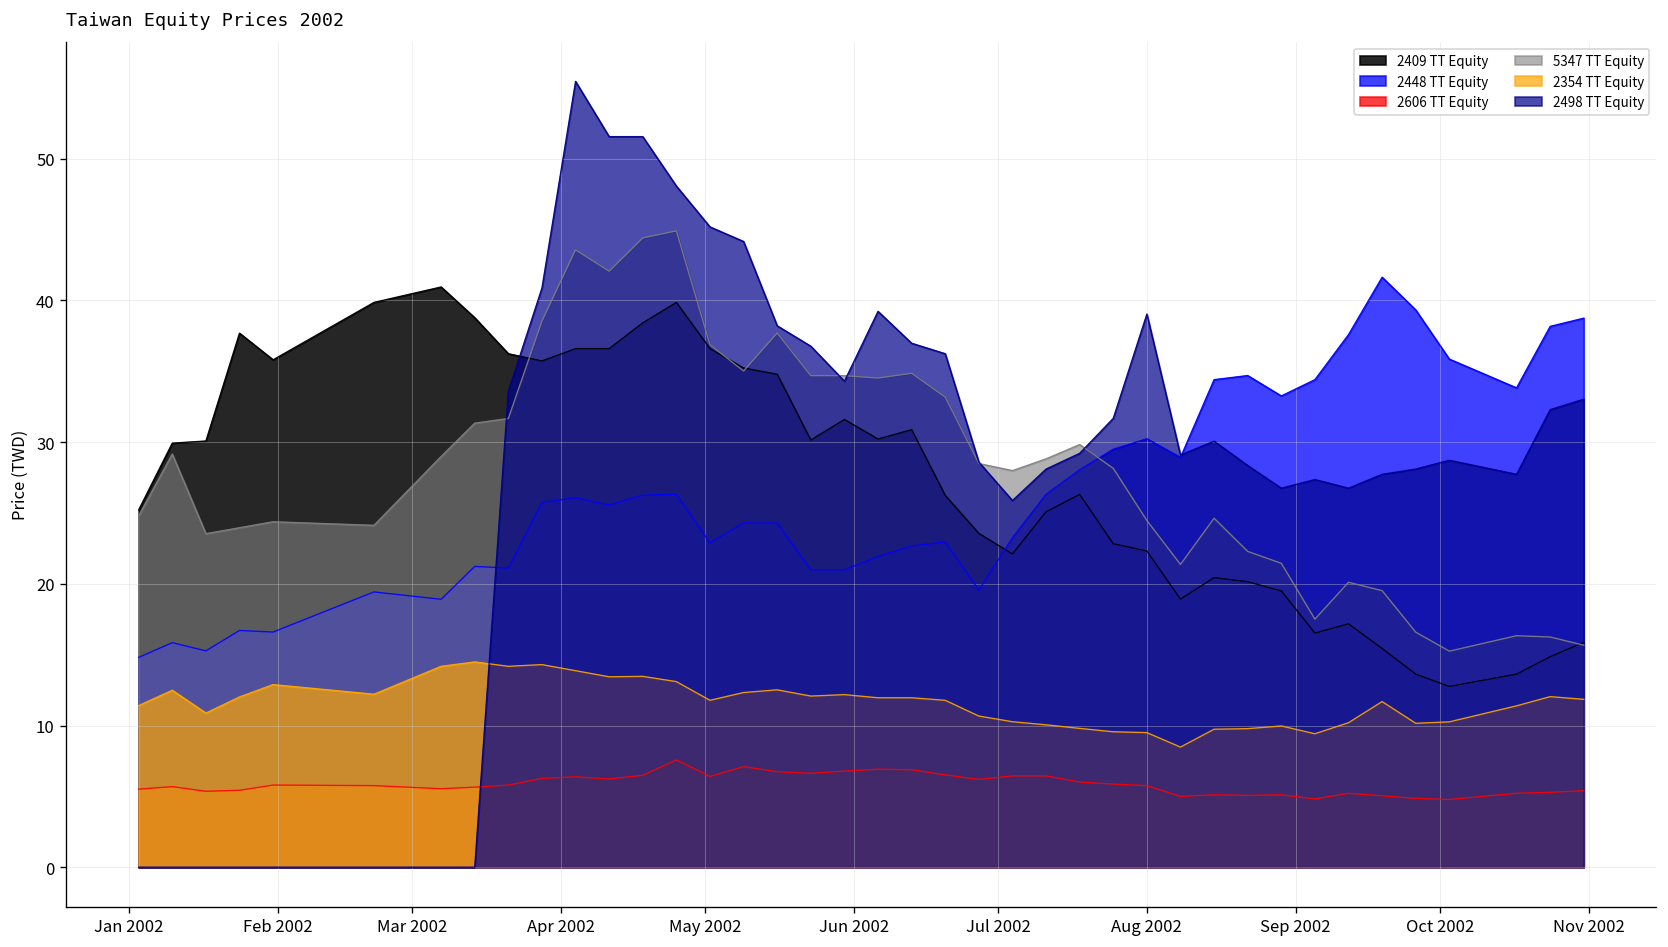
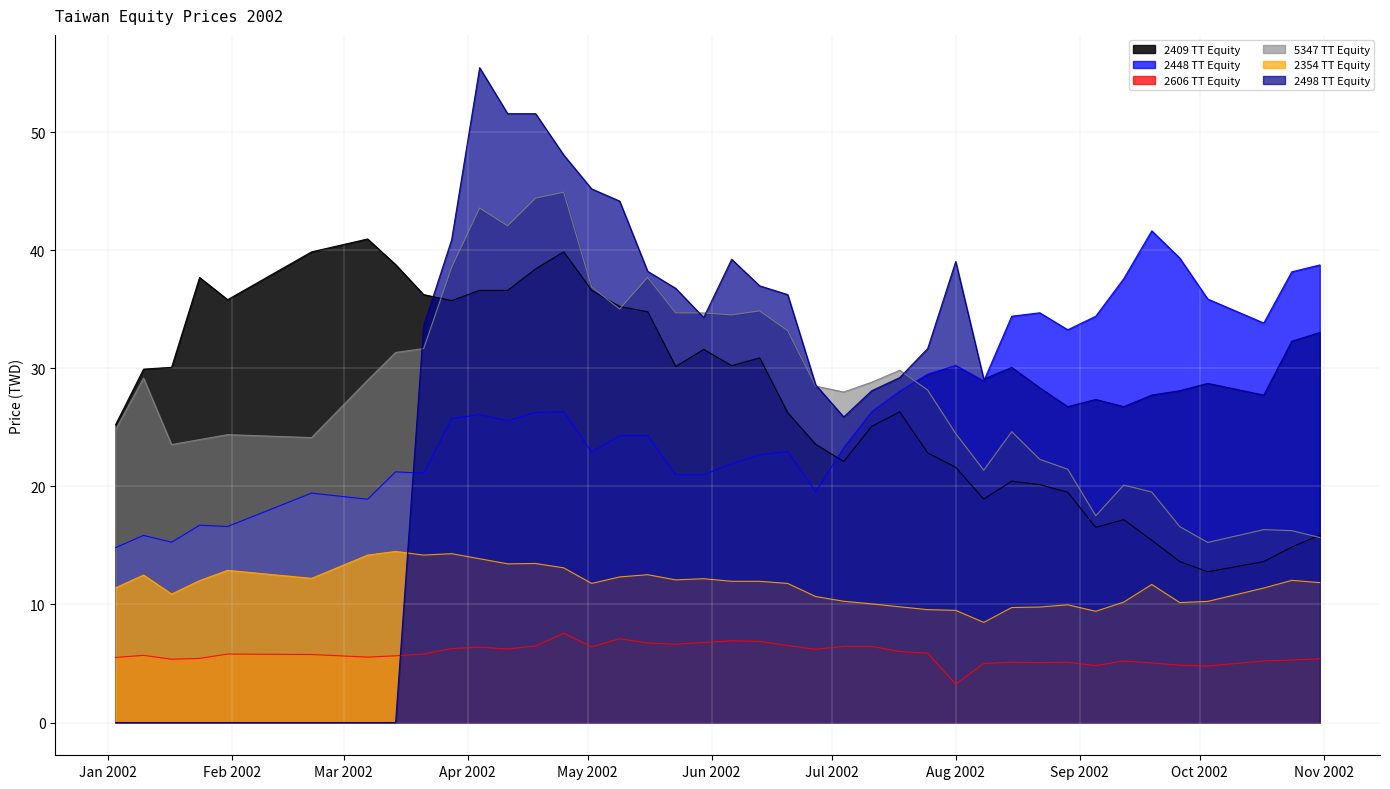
2409 TT Equity, Aug 2002: 22.3 -> 21.6
2606 TT Equity, Aug 2002: 5.8 -> 3.3
